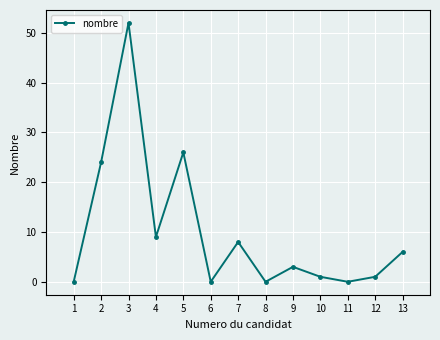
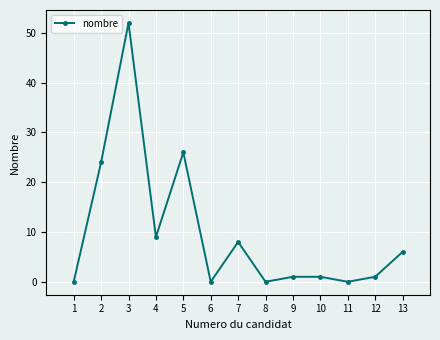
9: 3 -> 1
